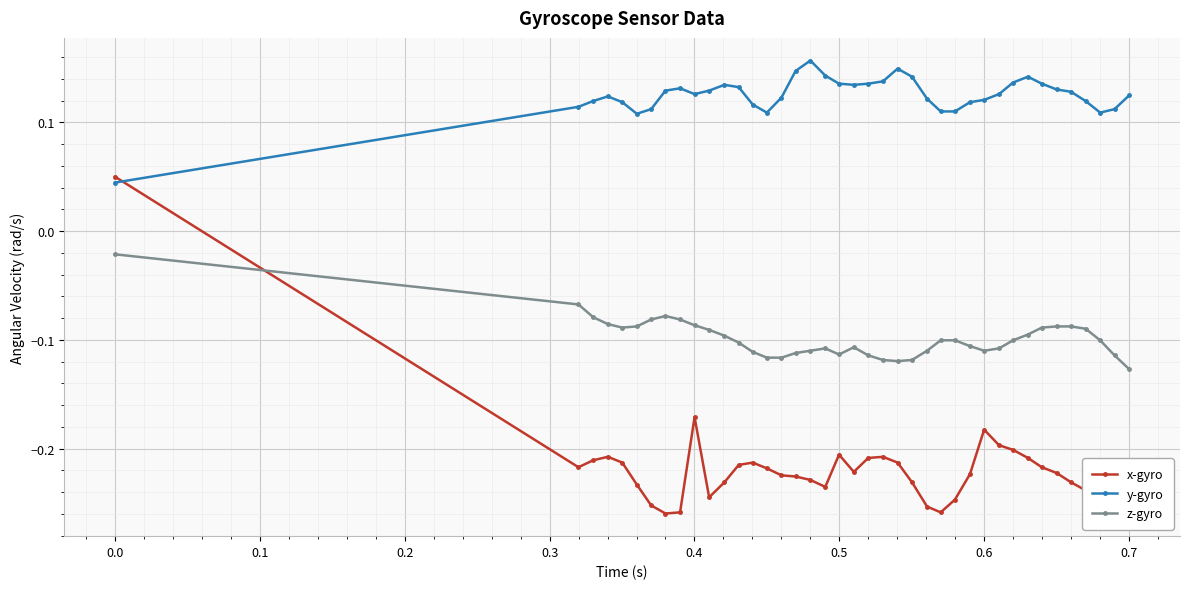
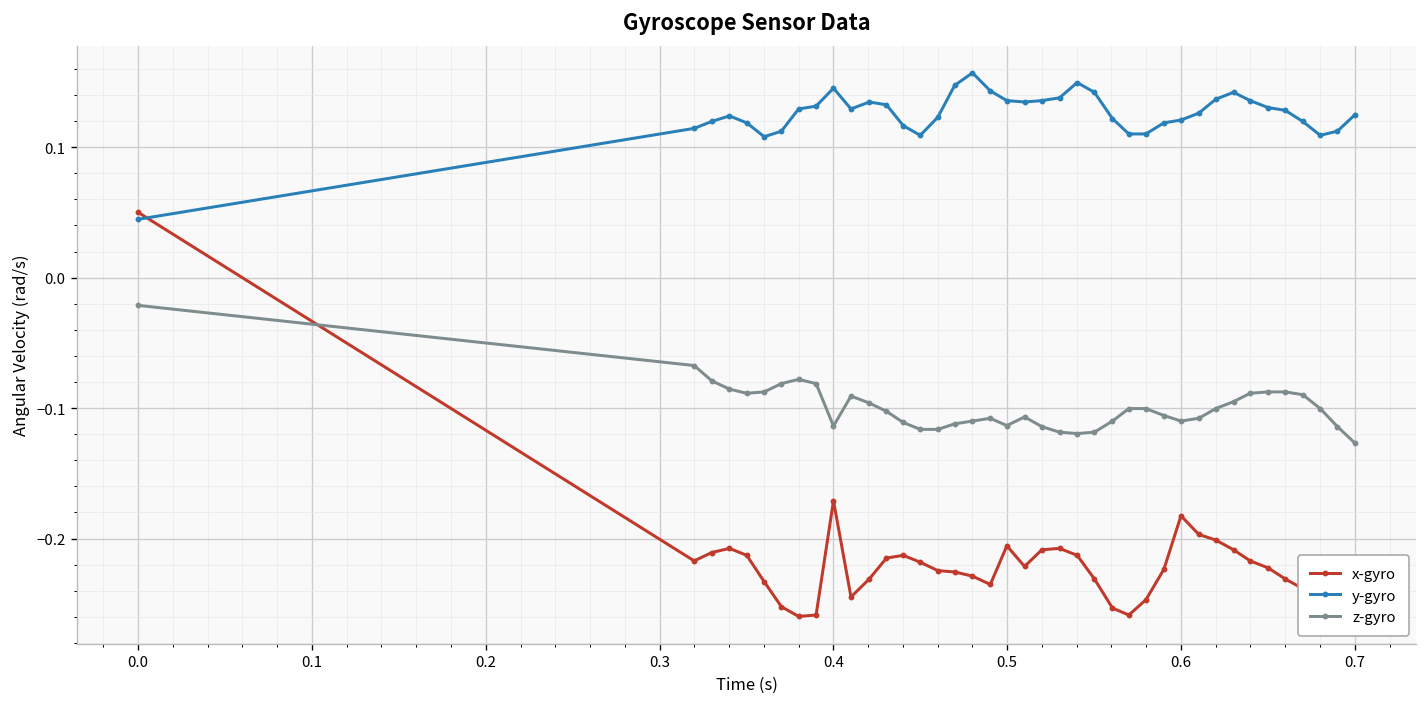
y-gyro, 0.4: 0.126 -> 0.145
z-gyro, 0.4: -0.087 -> -0.114
